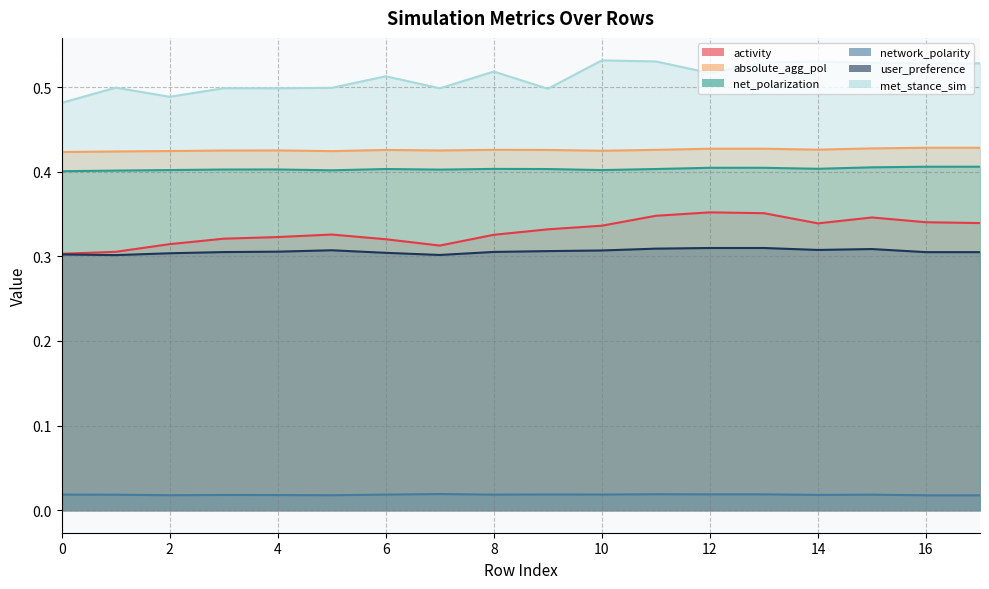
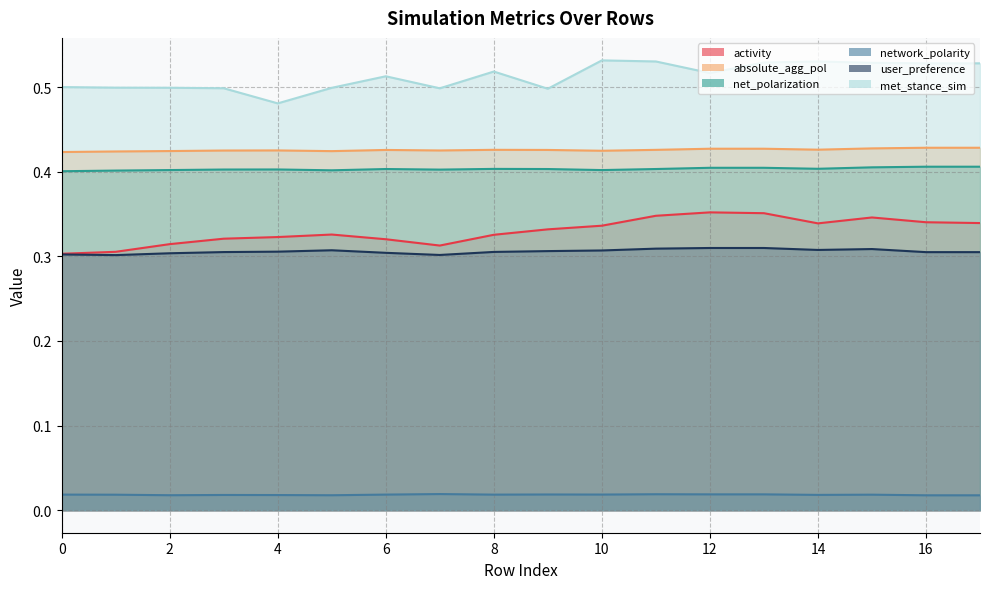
met_stance_sim, 0: 0.48 -> 0.50
met_stance_sim, 2: 0.49 -> 0.50
met_stance_sim, 4: 0.50 -> 0.48
